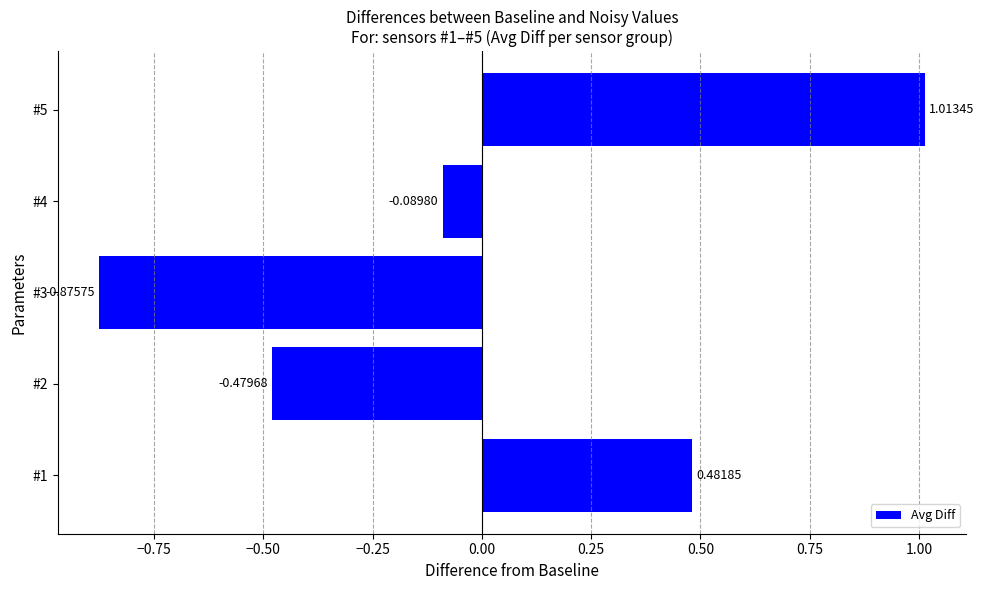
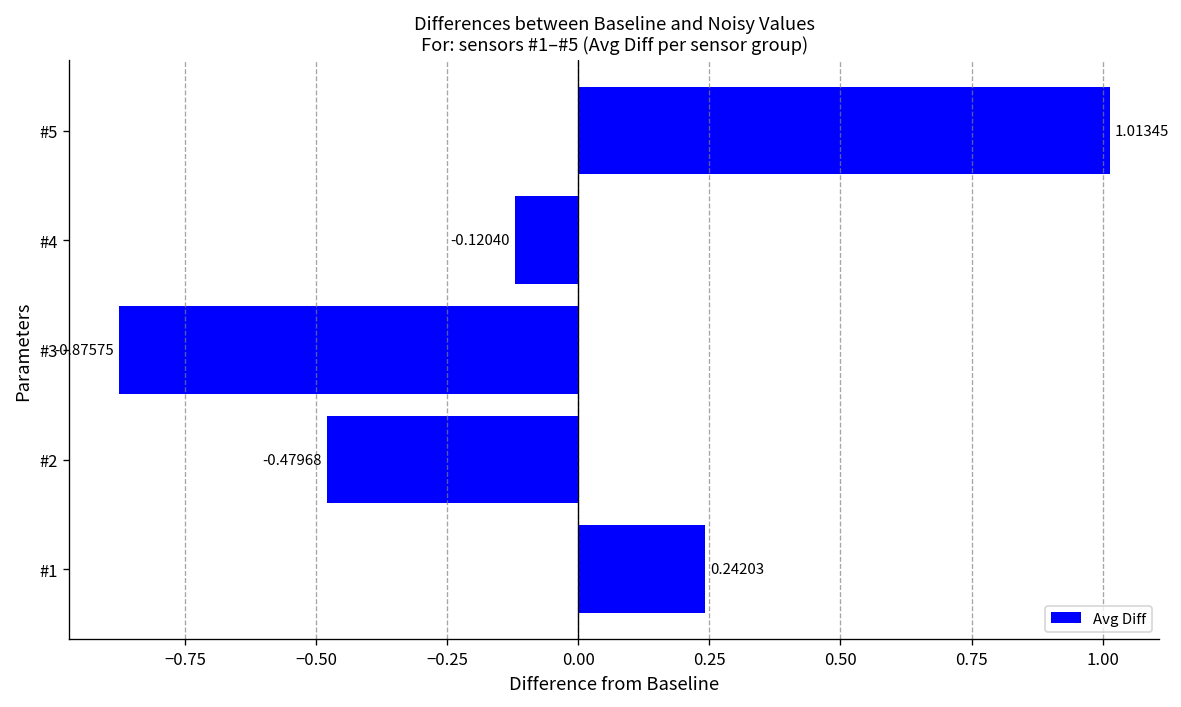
#4: -0.08980 -> -0.12040
#1: 0.48185 -> 0.24203
